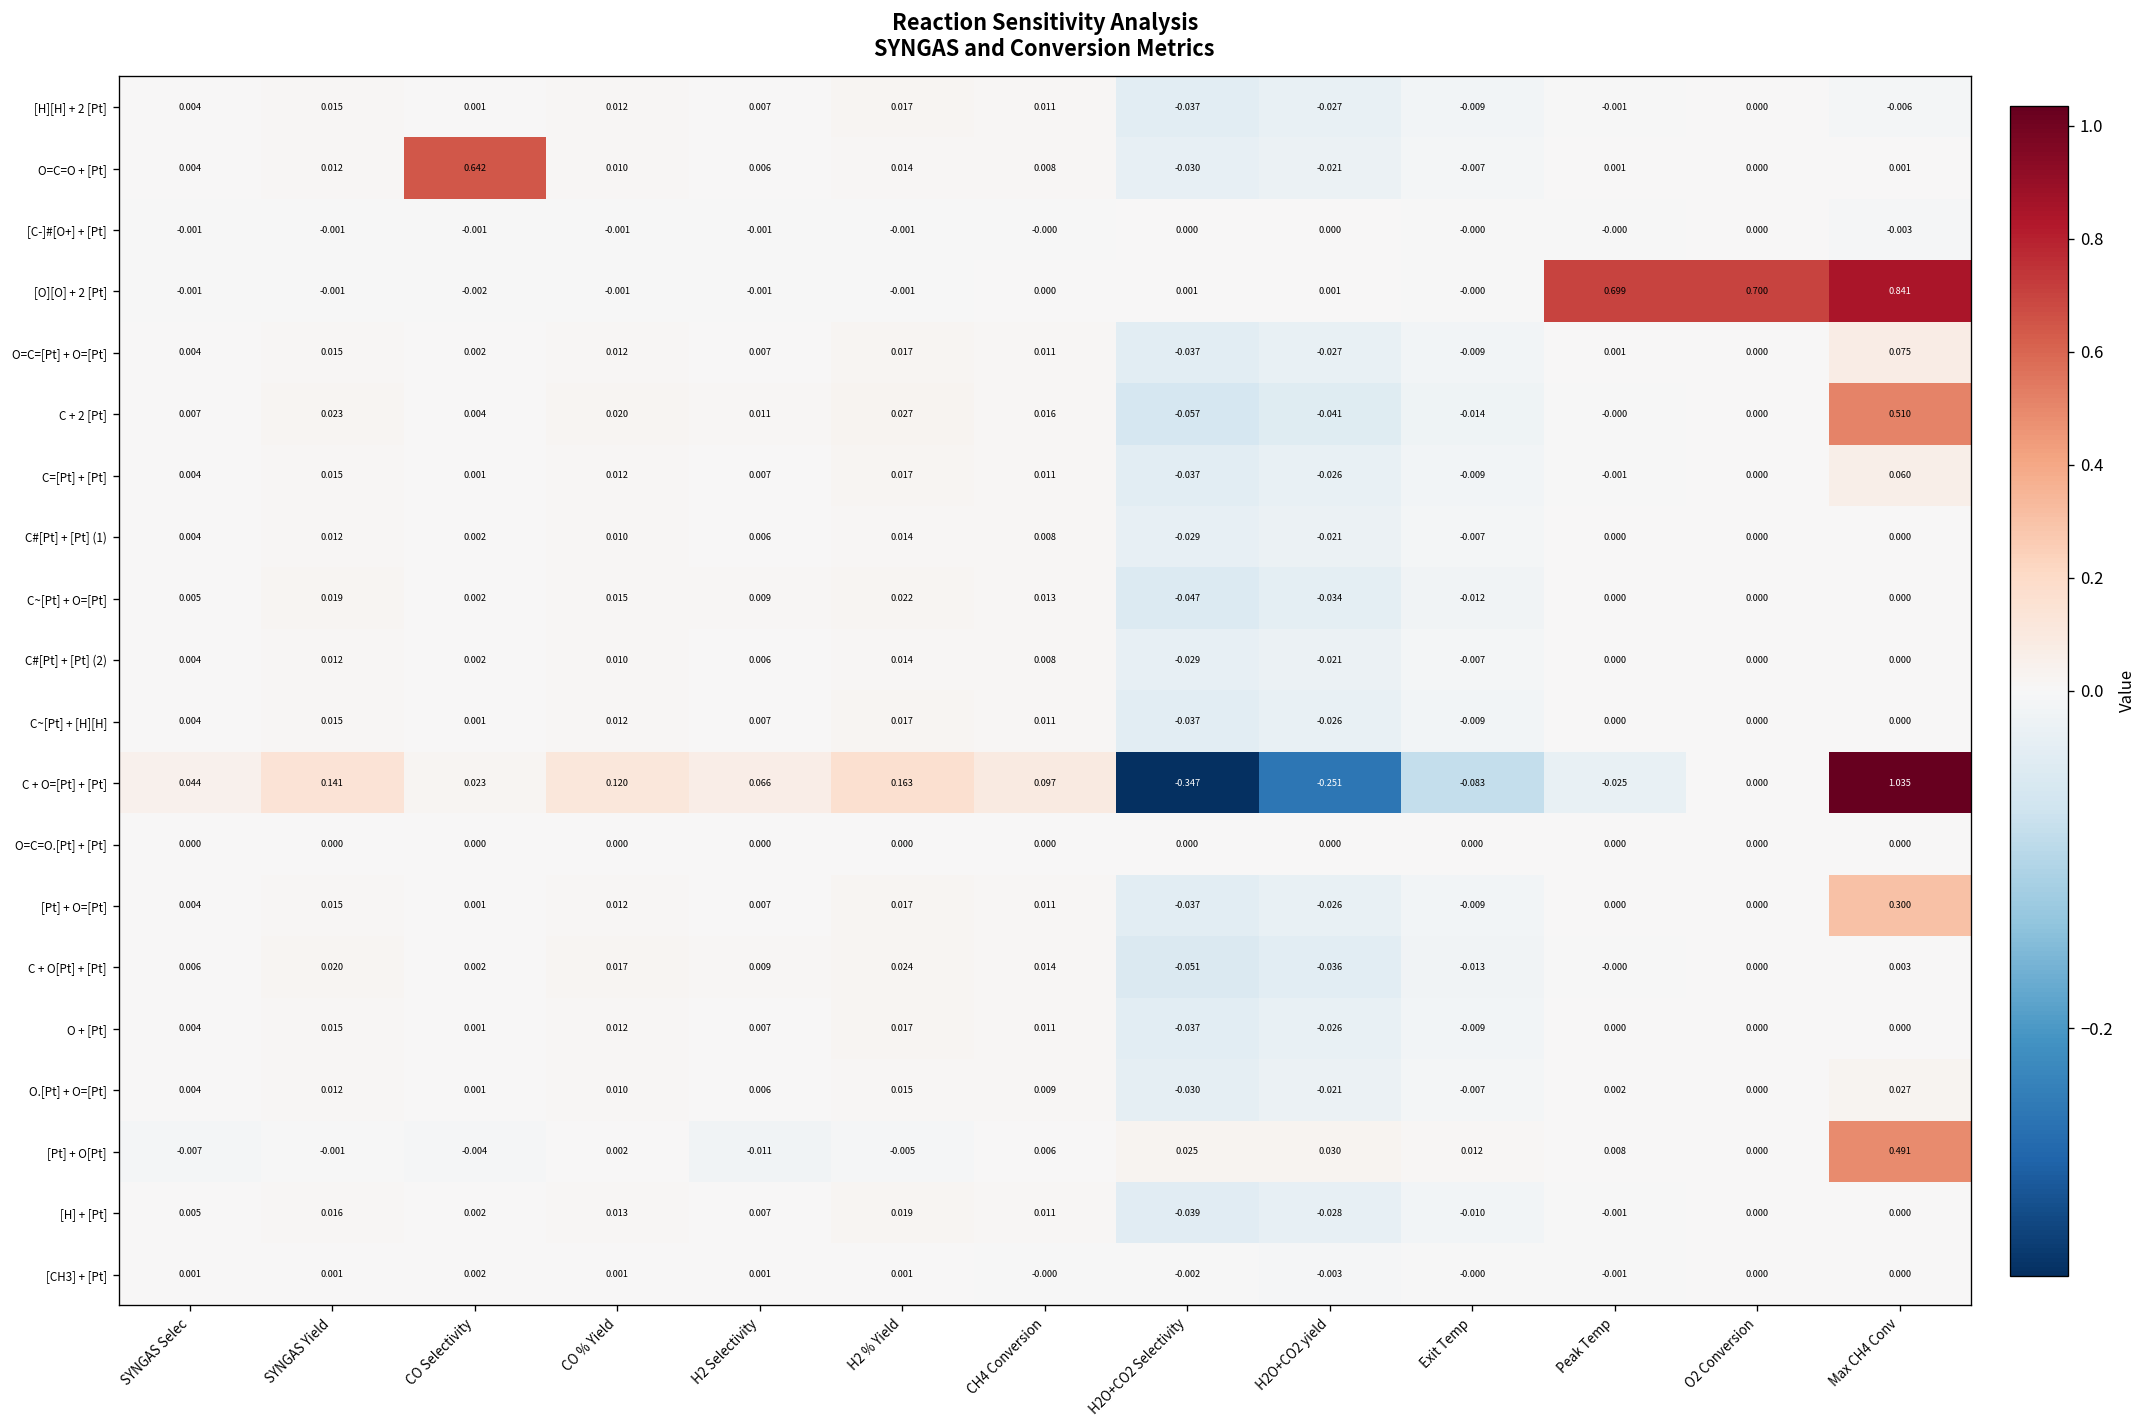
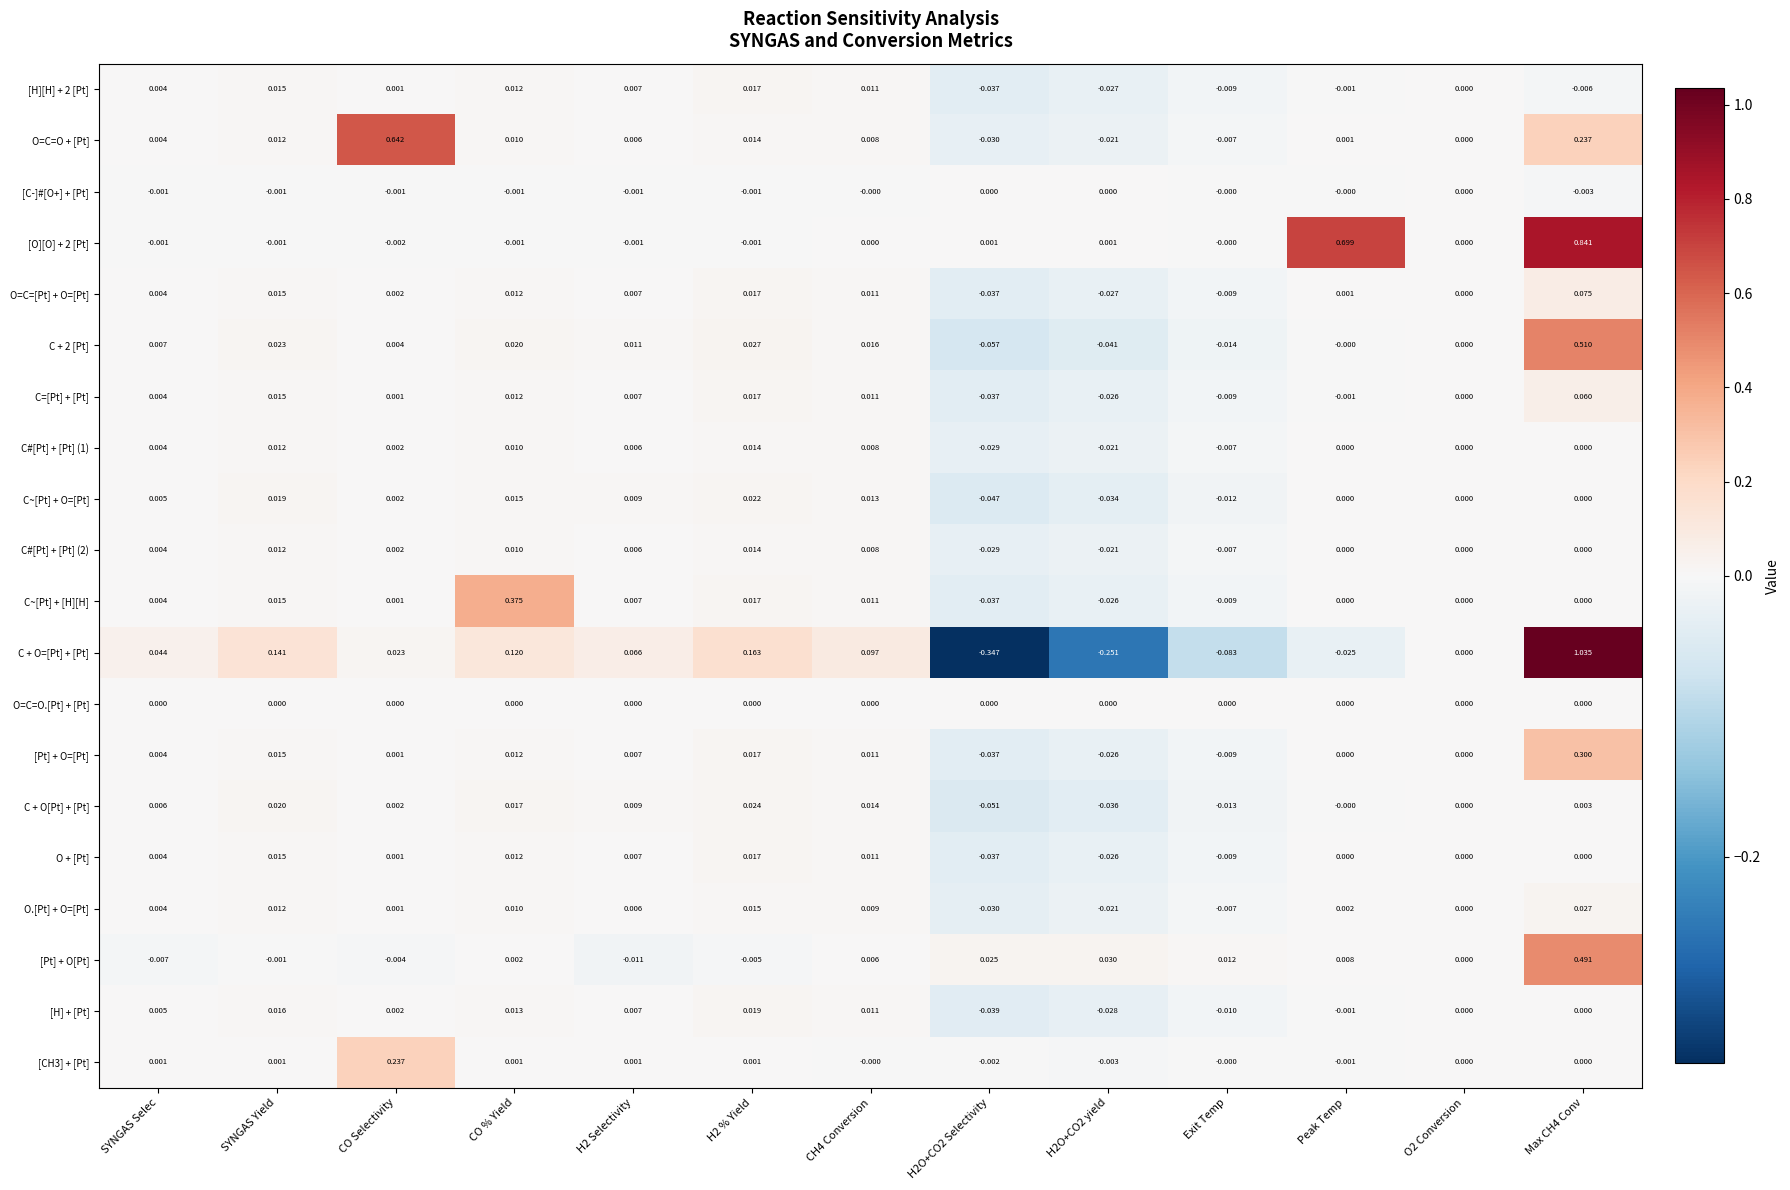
O=C=O + [Pt], Max CH4 Conv: 0.001 -> 0.237
[O][O] + 2 [Pt], O2 Conversion: 0.700 -> 0.000
C~[Pt] + [H][H], CO % Yield: 0.012 -> 0.375
[CH3] + [Pt], CO Selectivity: 0.002 -> 0.237
